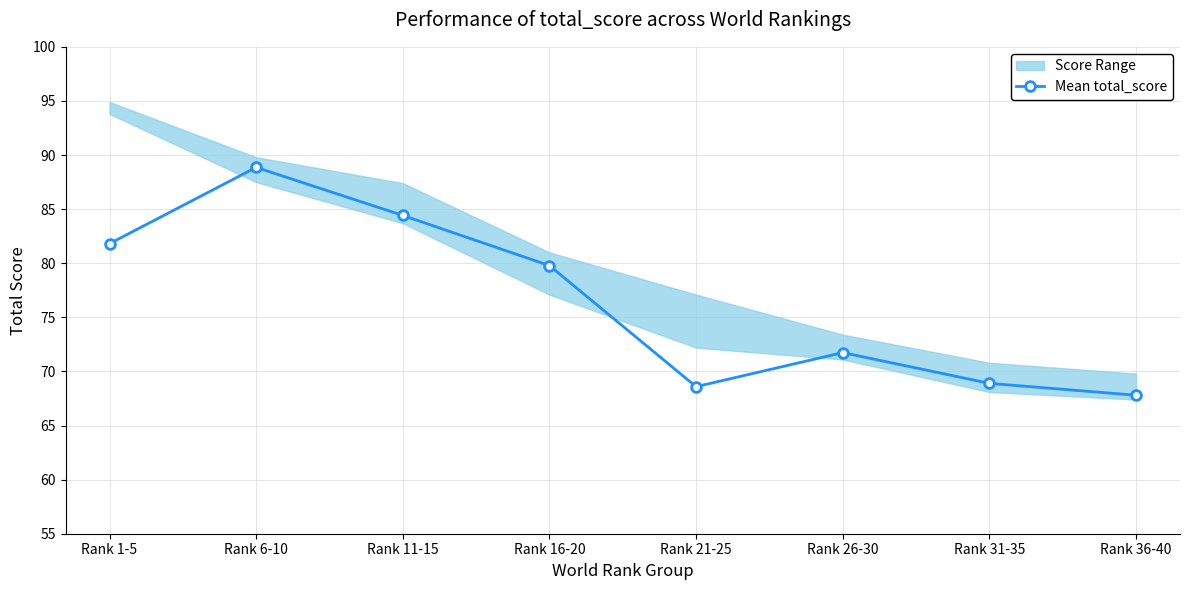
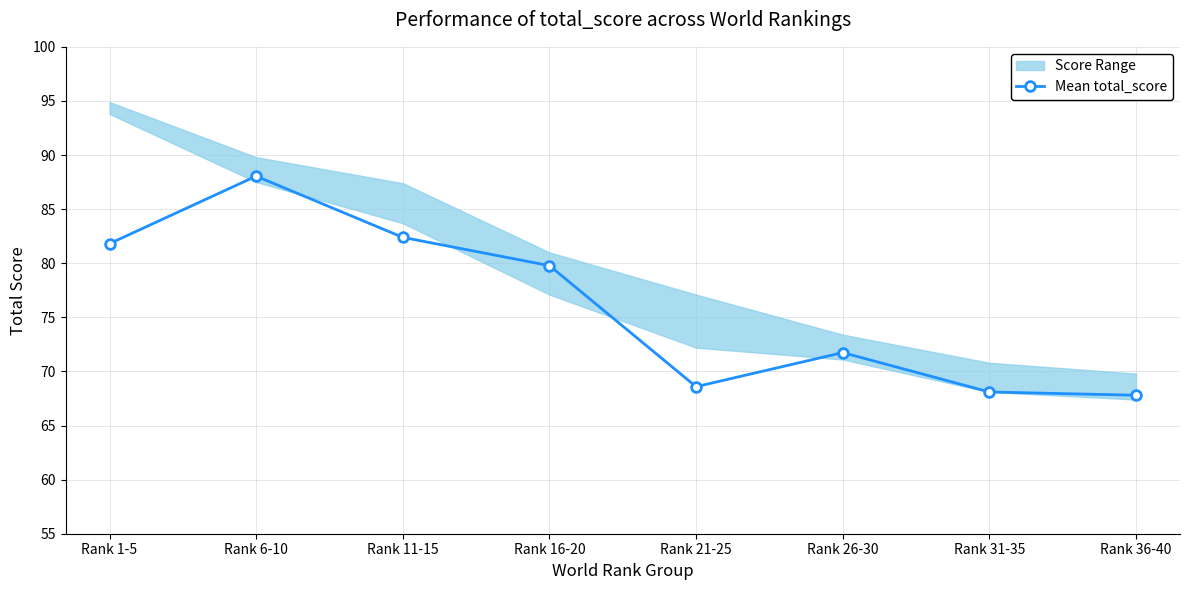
Mean total_score, Rank 6-10: 88.9 -> 88.1
Mean total_score, Rank 11-15: 84.4 -> 82.4
Mean total_score, Rank 31-35: 68.9 -> 68.1
